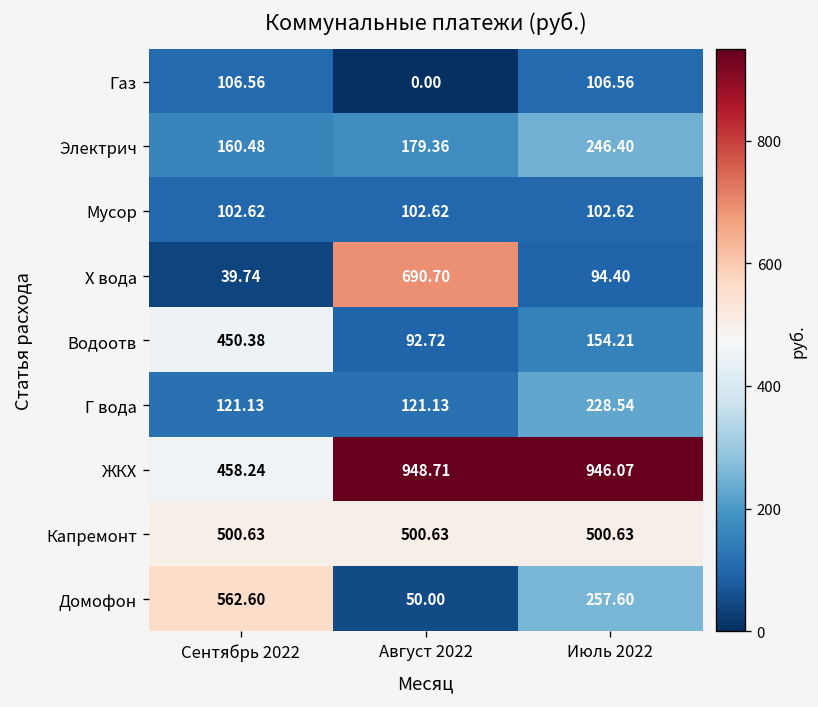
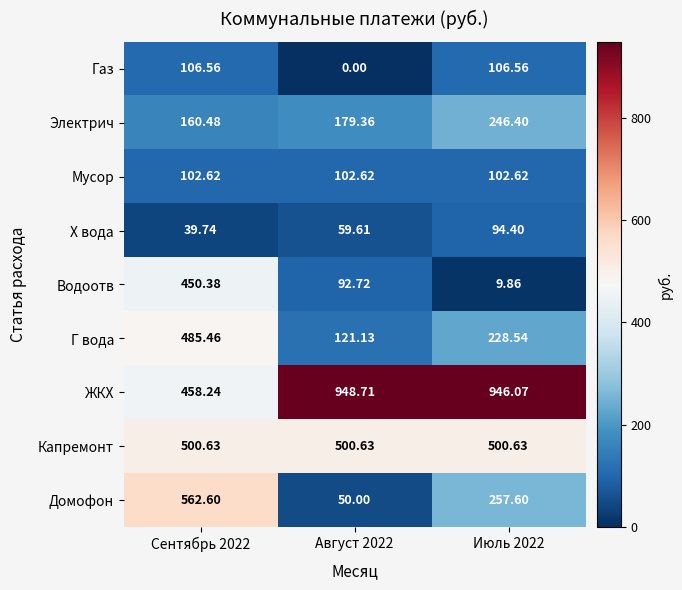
Х вода, Август 2022: 690.70 -> 59.61
Водоотв, Июль 2022: 154.21 -> 9.86
Г вода, Сентябрь 2022: 121.13 -> 485.46
